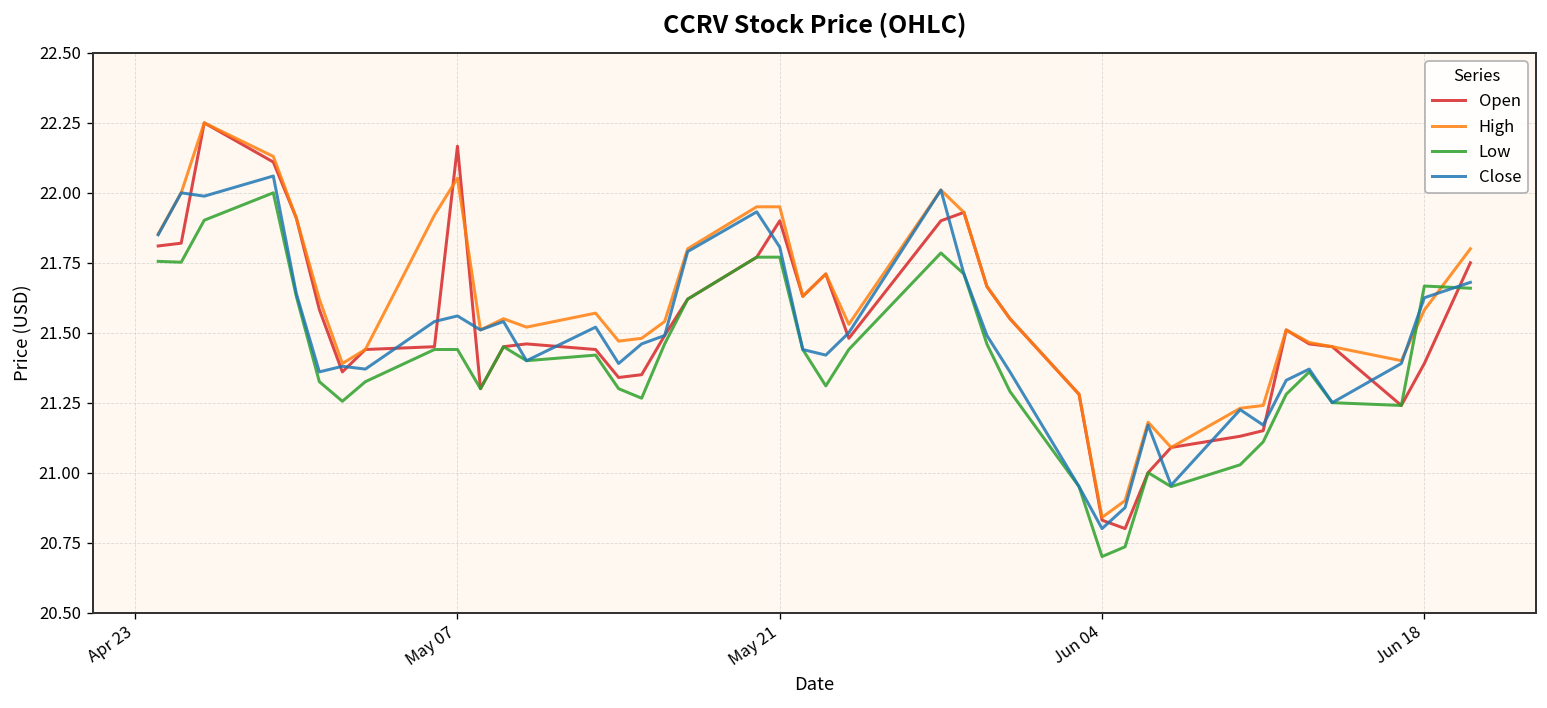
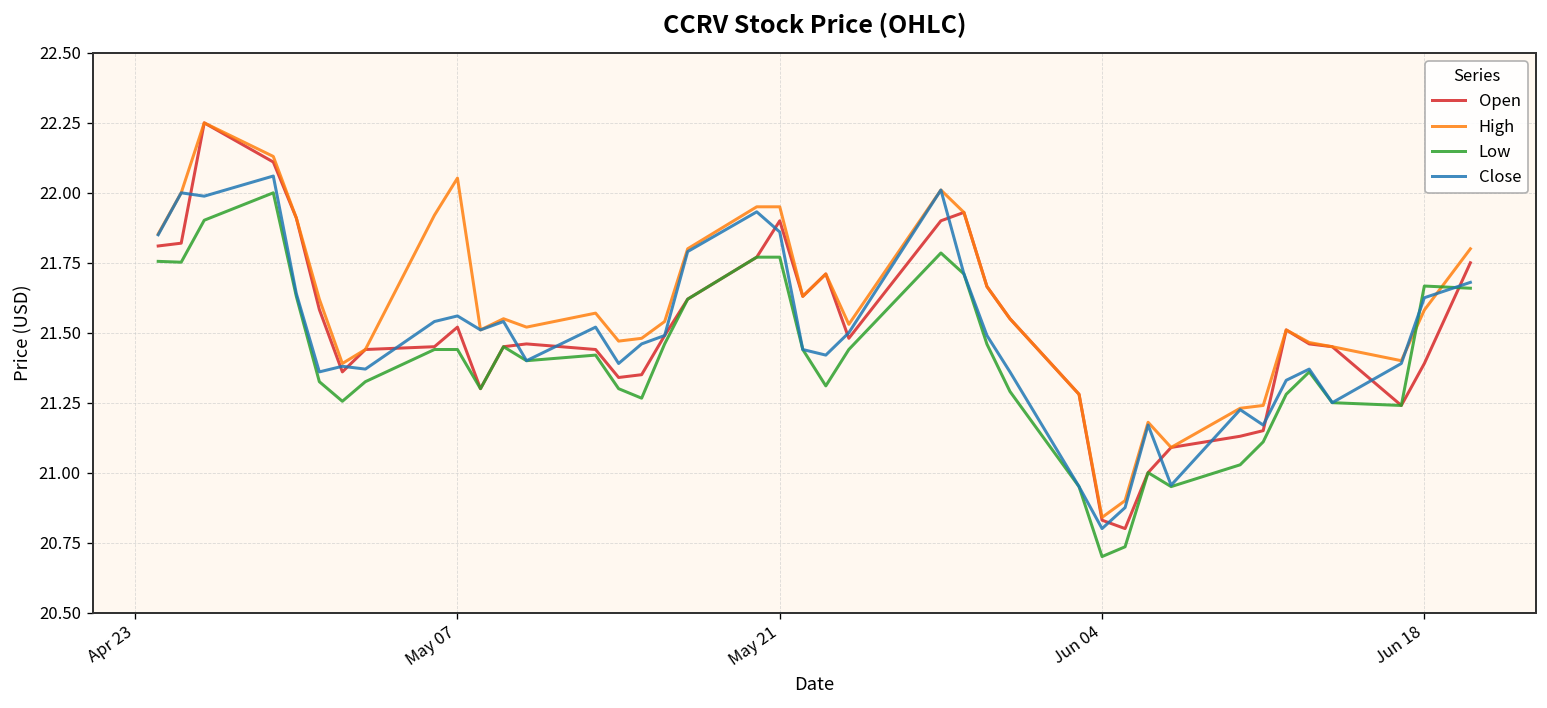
Open, May 07: 22.17 -> 21.52
Close, May 21: 21.81 -> 21.86
